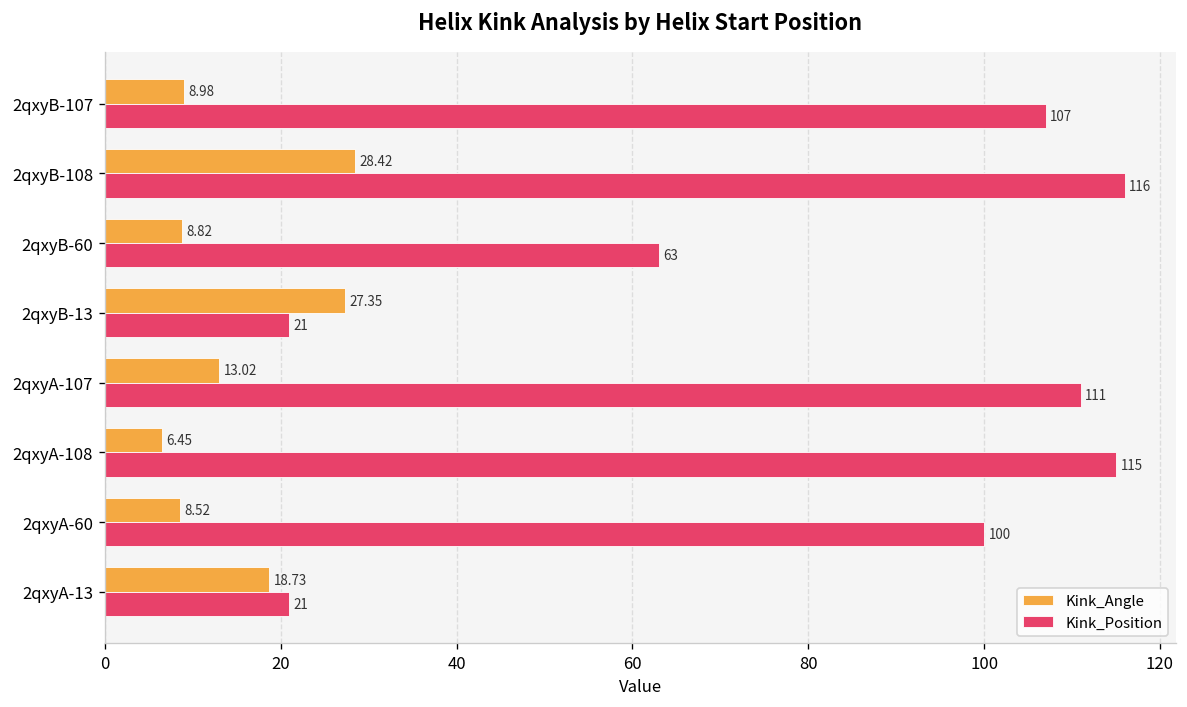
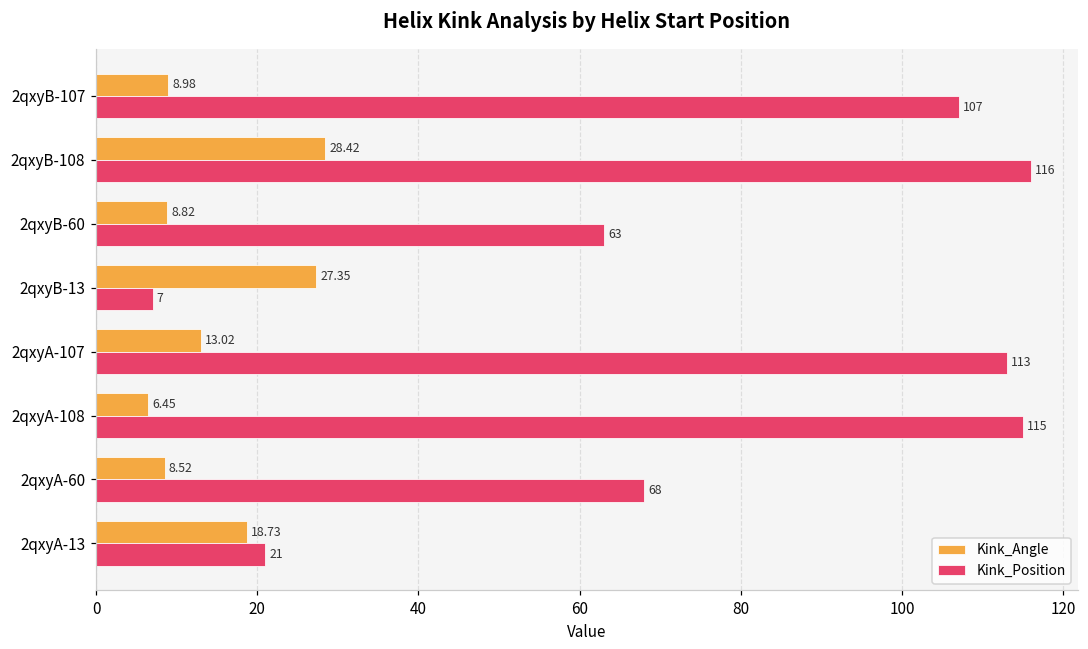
Kink_Position, 2qxyB-13: 21 -> 7
Kink_Position, 2qxyA-107: 111 -> 113
Kink_Position, 2qxyA-60: 100 -> 68
